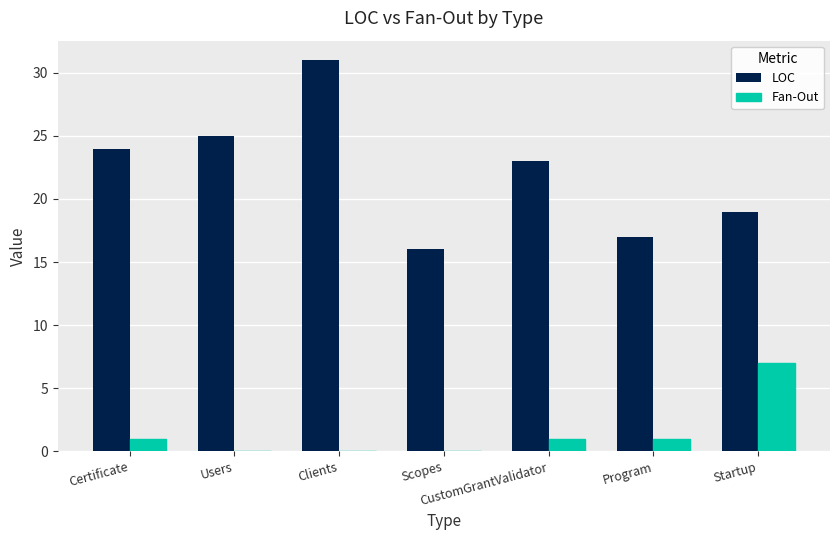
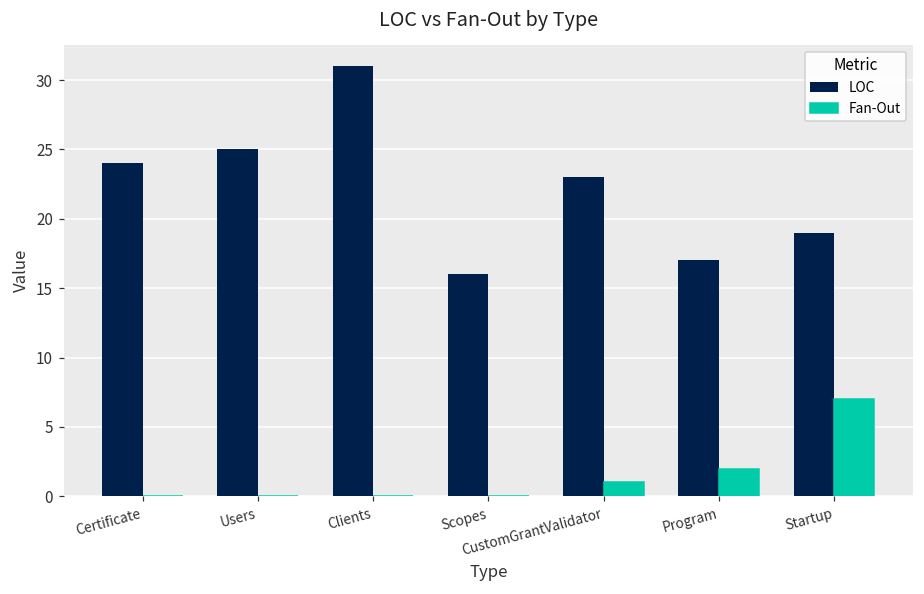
Fan-Out, Certificate: 1 -> 0
Fan-Out, Program: 1 -> 2
